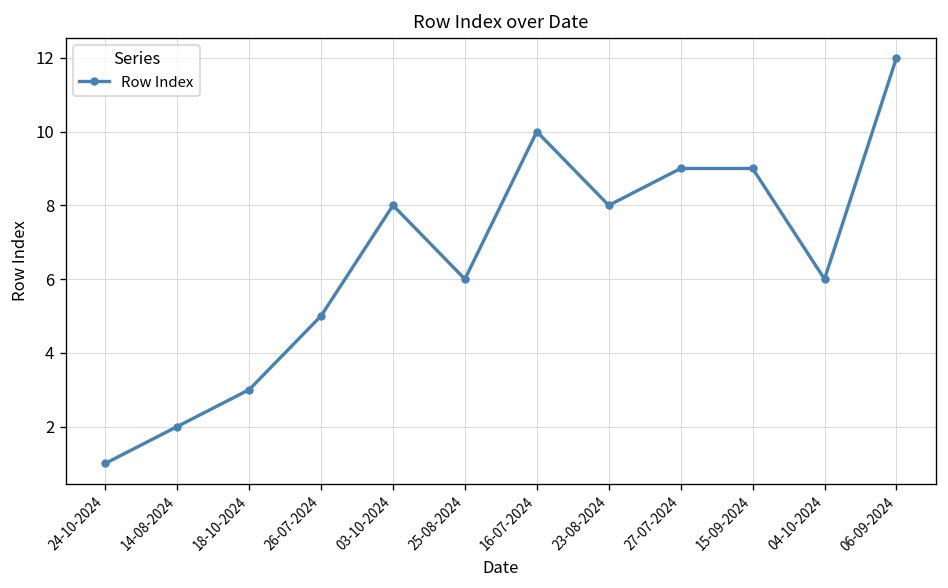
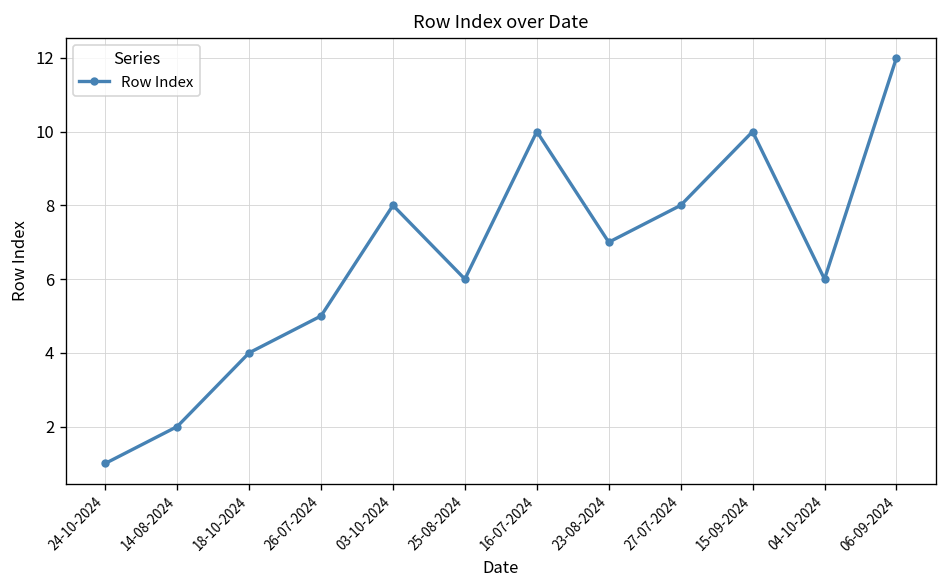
18-10-2024: 3 -> 4
23-08-2024: 8 -> 7
27-07-2024: 9 -> 8
15-09-2024: 9 -> 10
